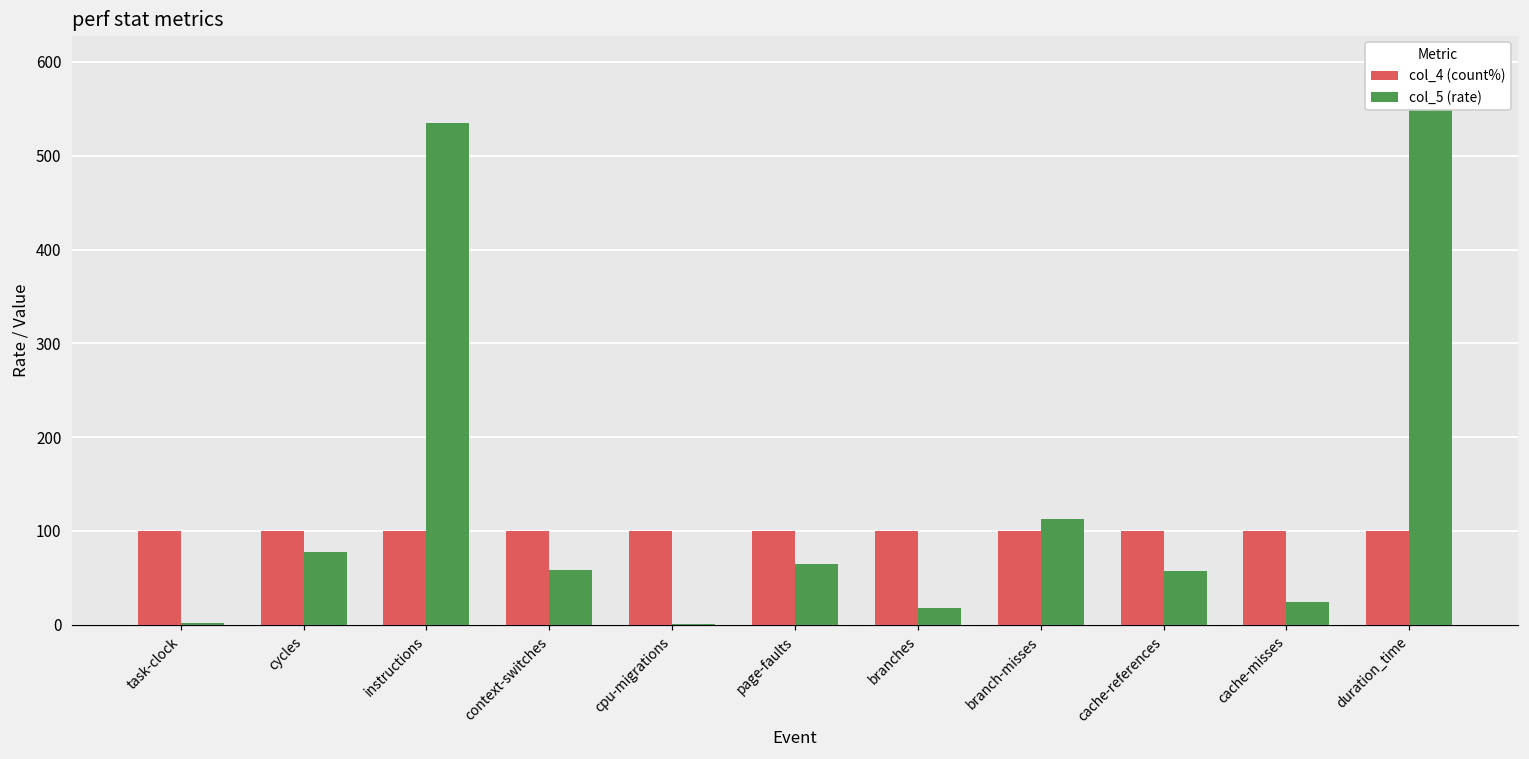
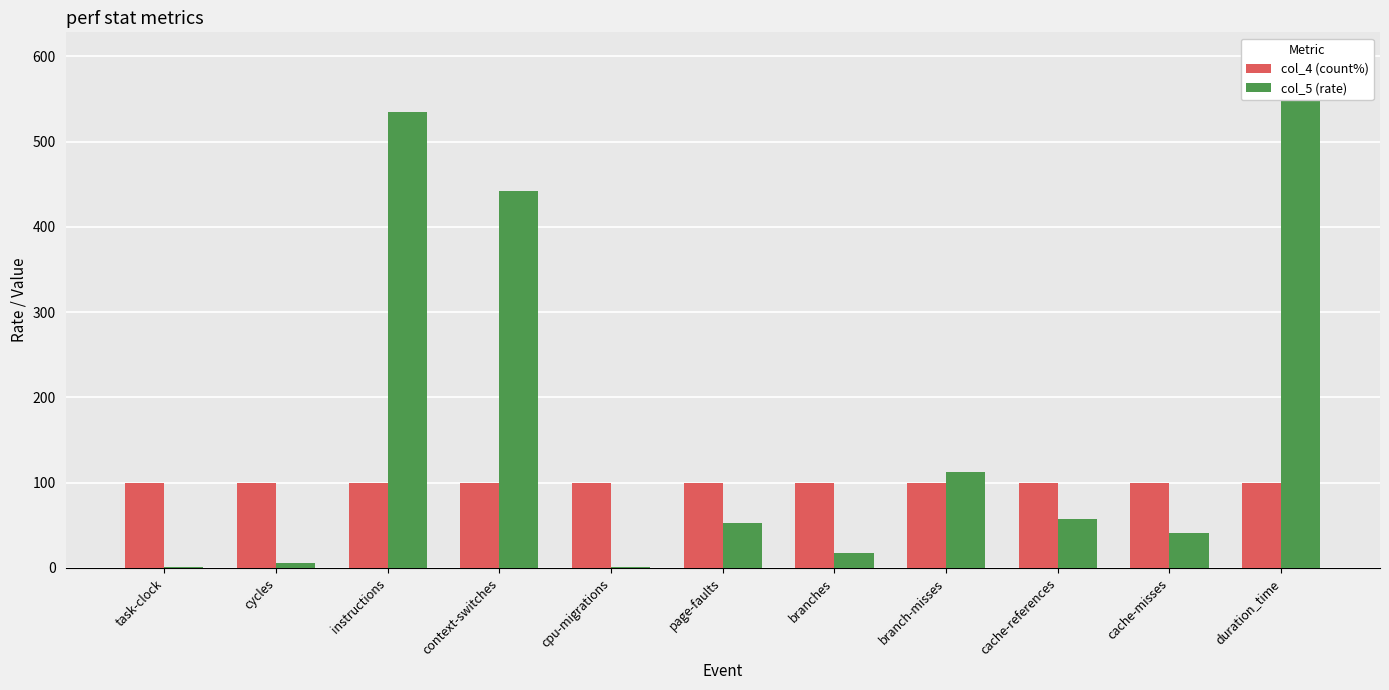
col_5 (rate), cycles: 80 -> 10
col_5 (rate), context-switches: 60 -> 440
col_5 (rate), page-faults: 70 -> 50
col_5 (rate), cache-misses: 20 -> 40
